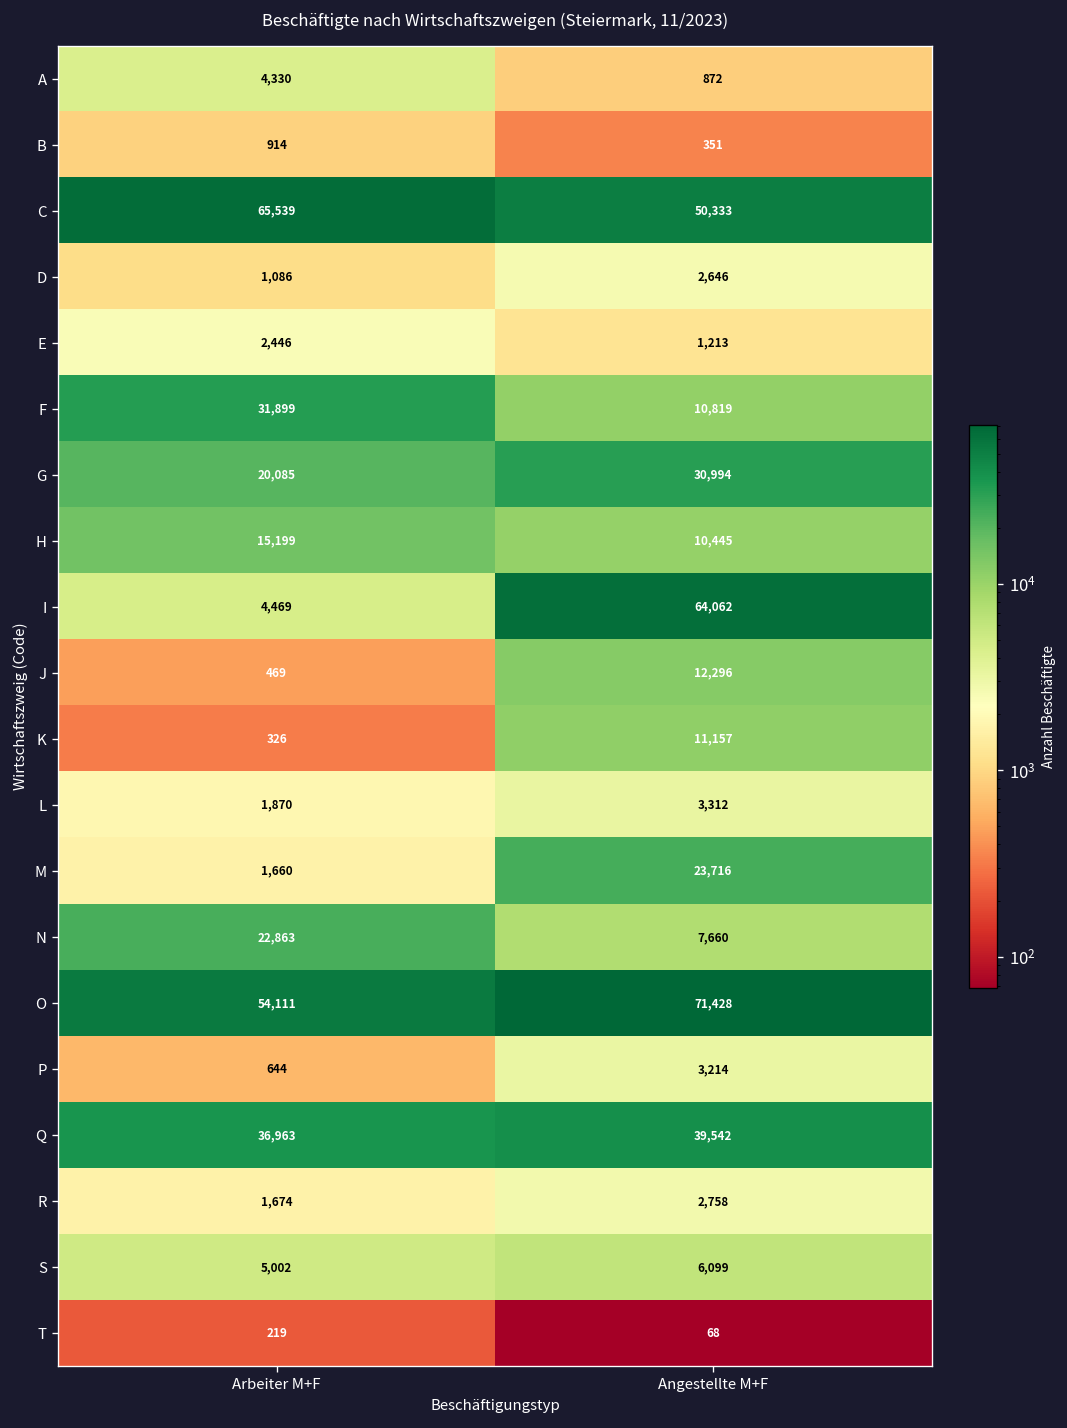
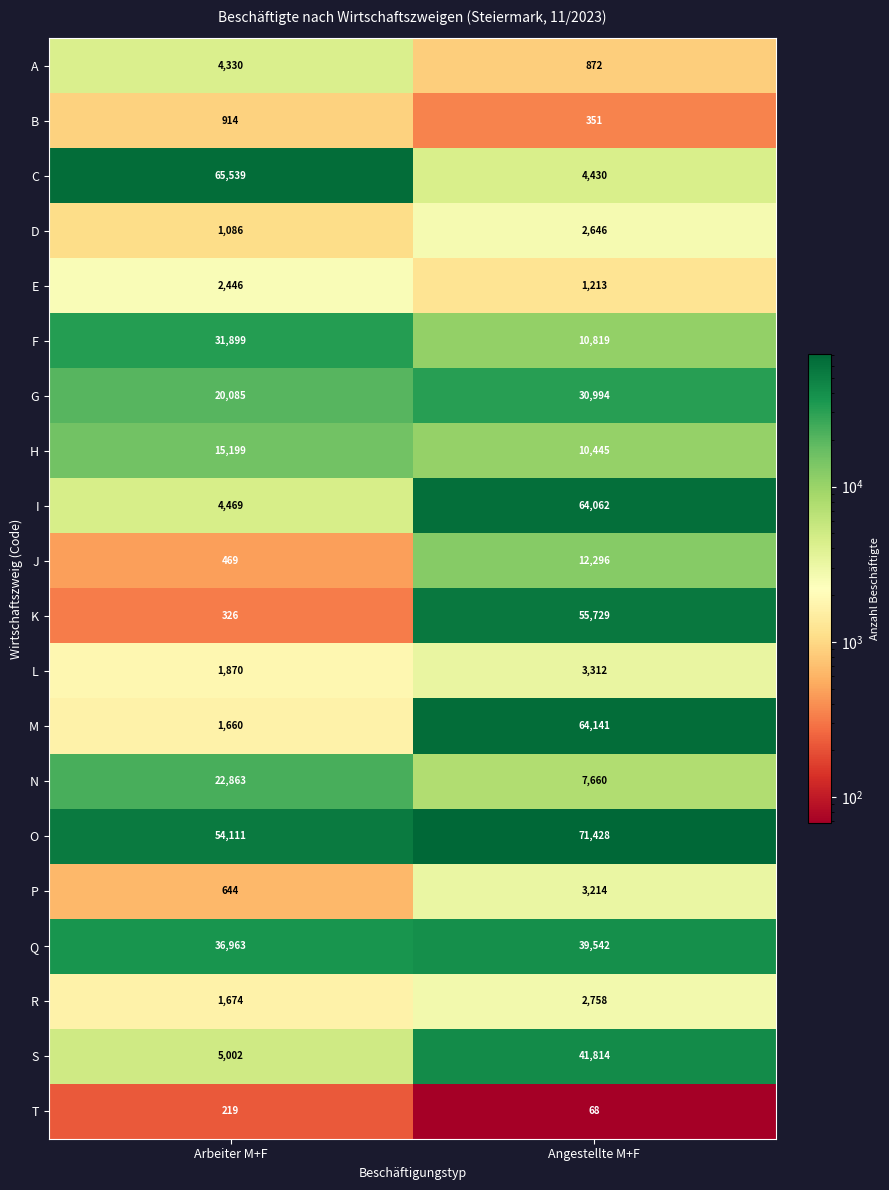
C, Angestellte M+F: 50,333 -> 4,430
K, Angestellte M+F: 11,157 -> 55,729
M, Angestellte M+F: 23,716 -> 64,141
S, Angestellte M+F: 6,099 -> 41,814
